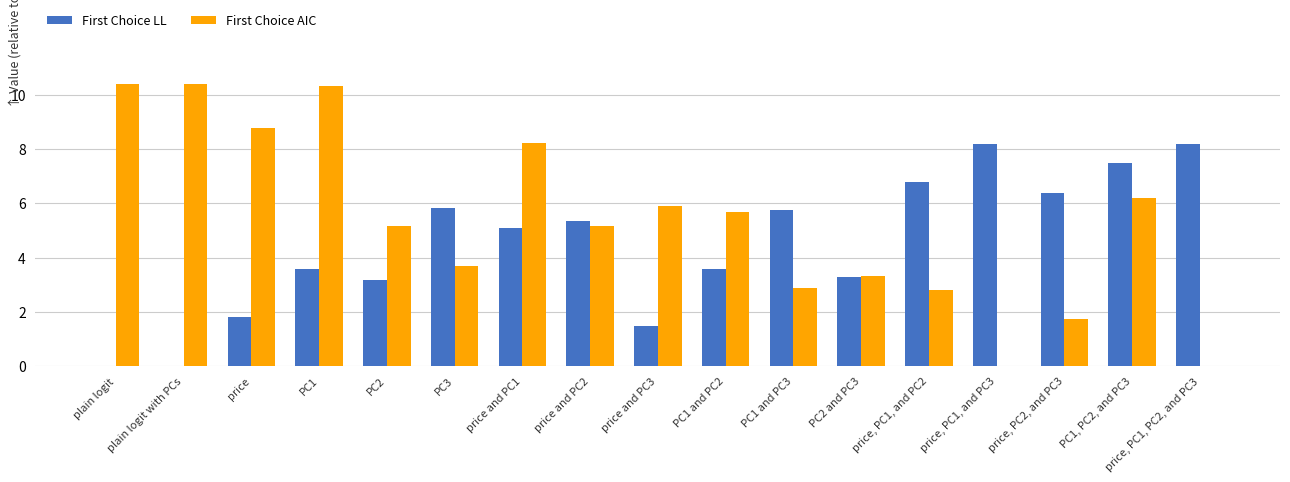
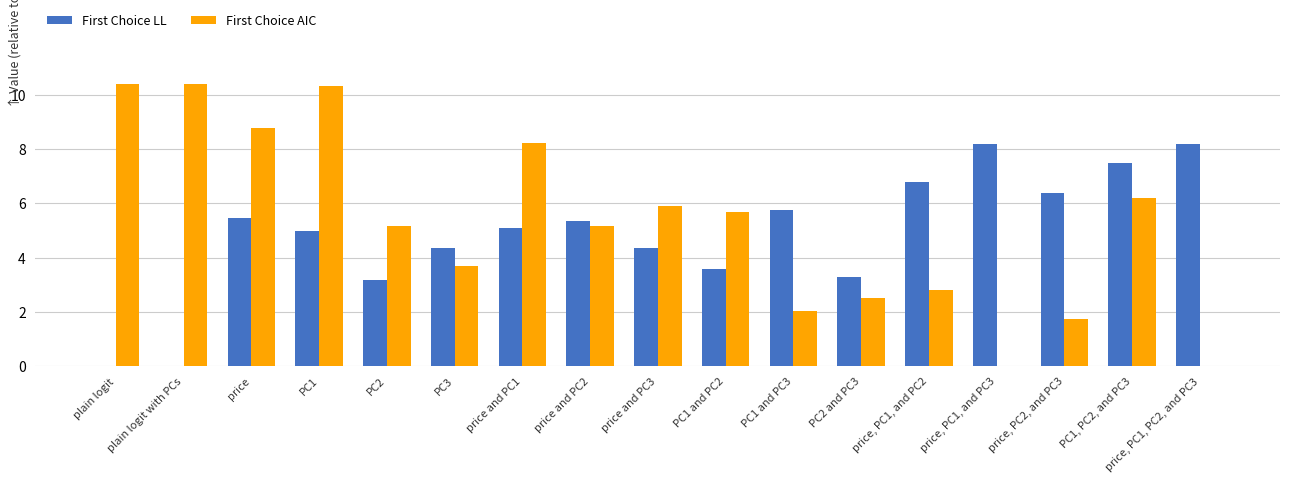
First Choice LL, price: 1.8 -> 5.5
First Choice LL, PC1: 3.6 -> 5.0
First Choice LL, PC3: 5.8 -> 4.3
First Choice LL, price and PC3: 1.5 -> 4.3
First Choice AIC, PC1 and PC3: 2.9 -> 2.0
First Choice AIC, PC2 and PC3: 3.3 -> 2.5
